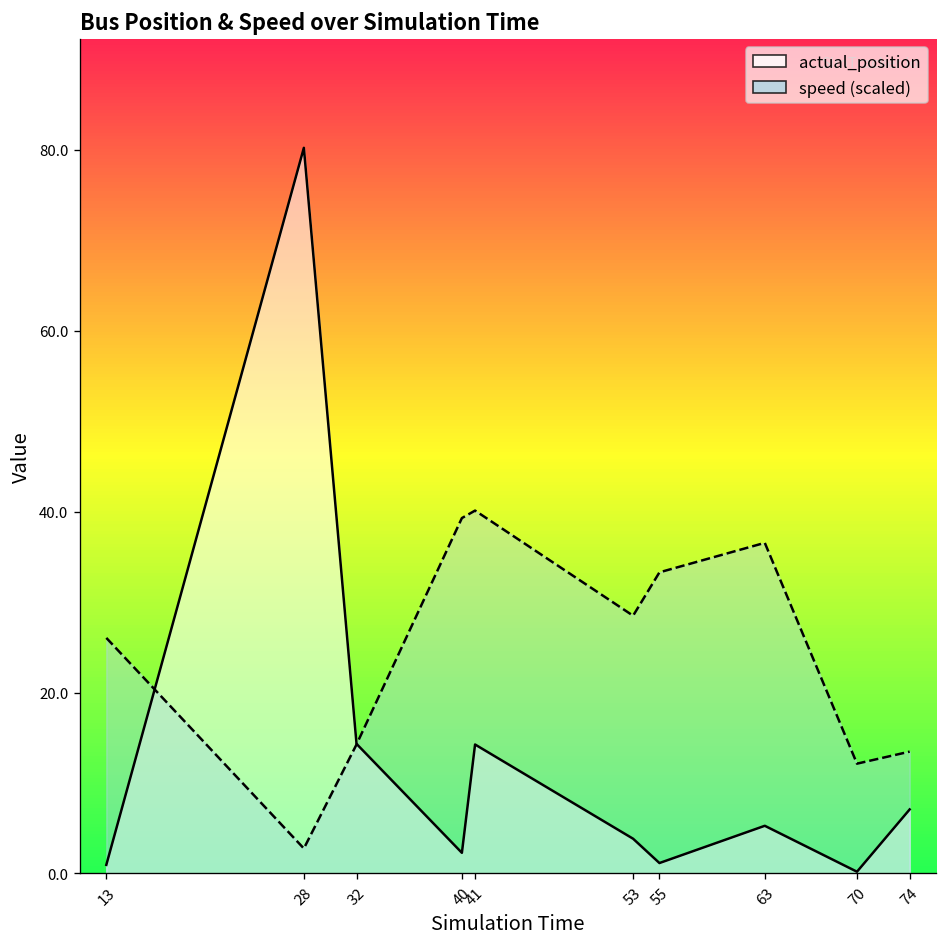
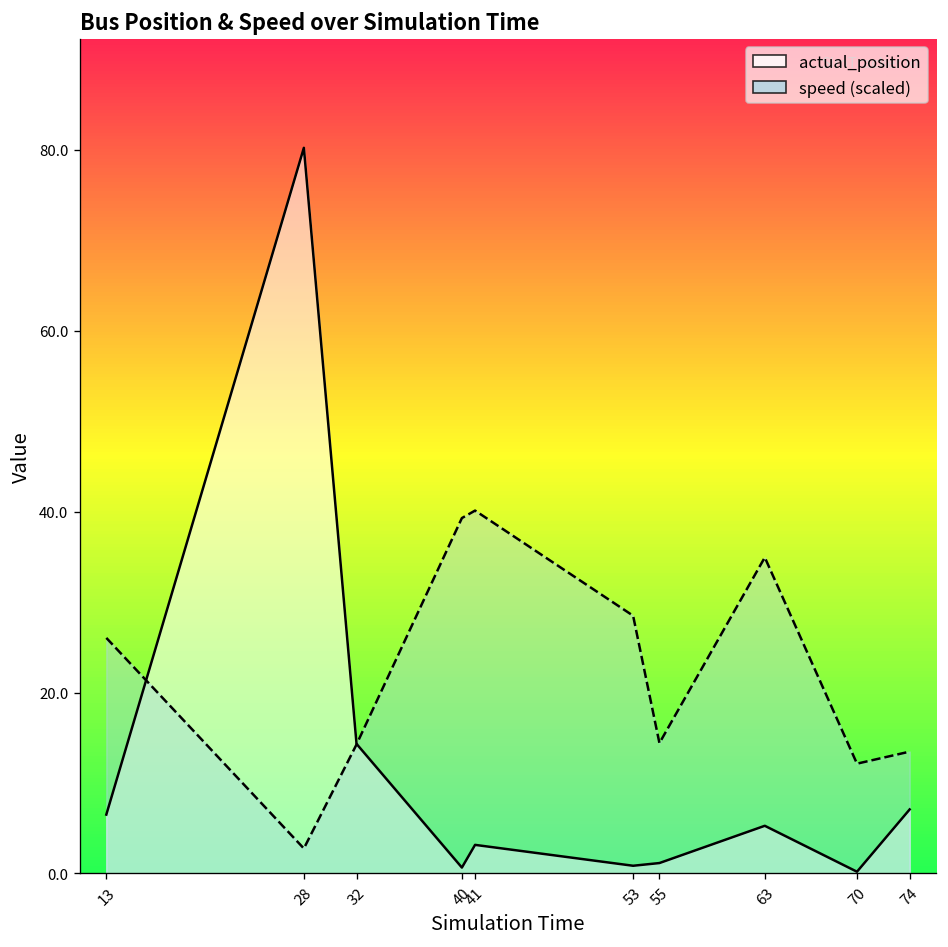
actual_position, 13: 1 -> 7
actual_position, 40: 2 -> 1
actual_position, 41: 14 -> 3
actual_position, 53: 4 -> 1
speed (scaled), 55: 33 -> 14
speed (scaled), 63: 37 -> 35
